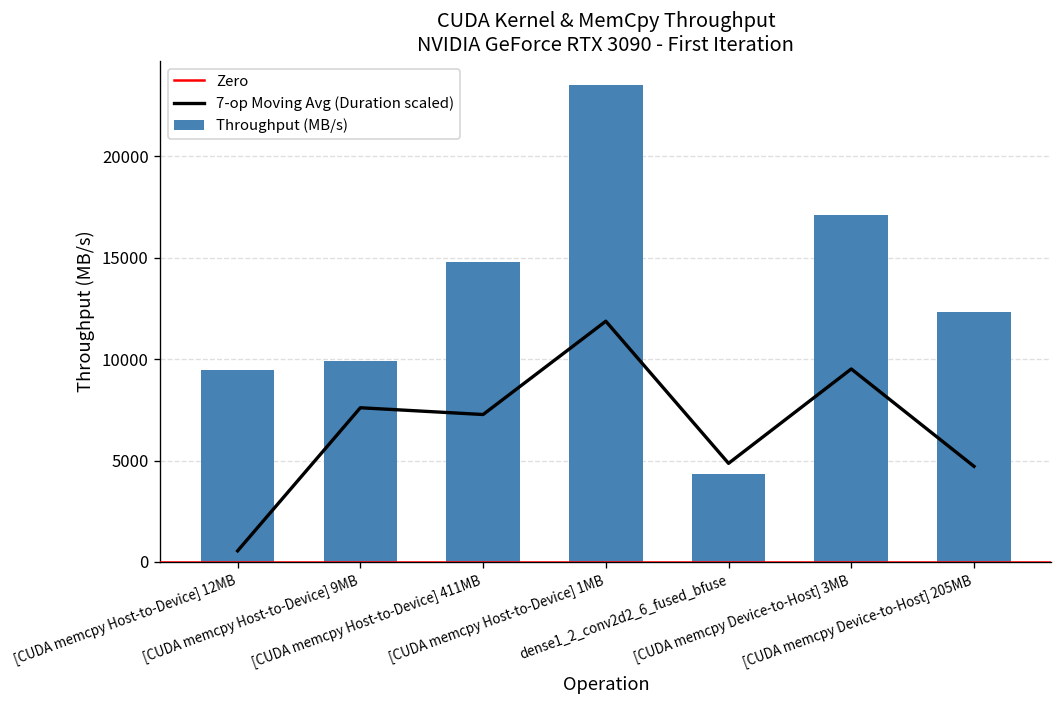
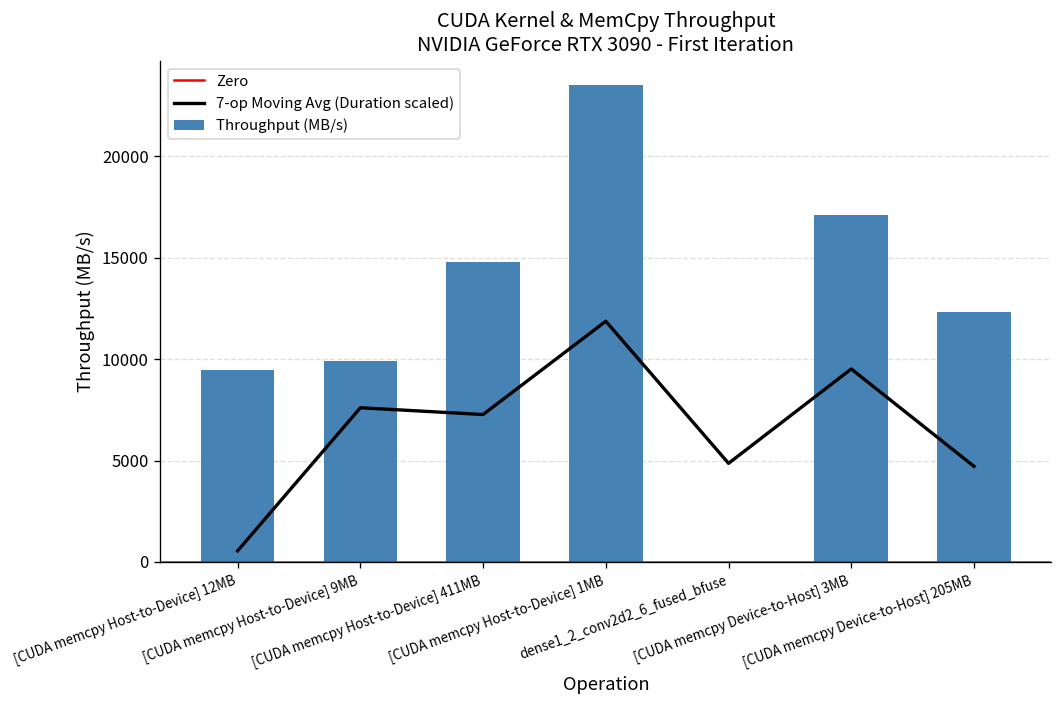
Throughput (MB/s), dense1_2_conv2d2_6_fused_bfuse: 4300 -> 0
